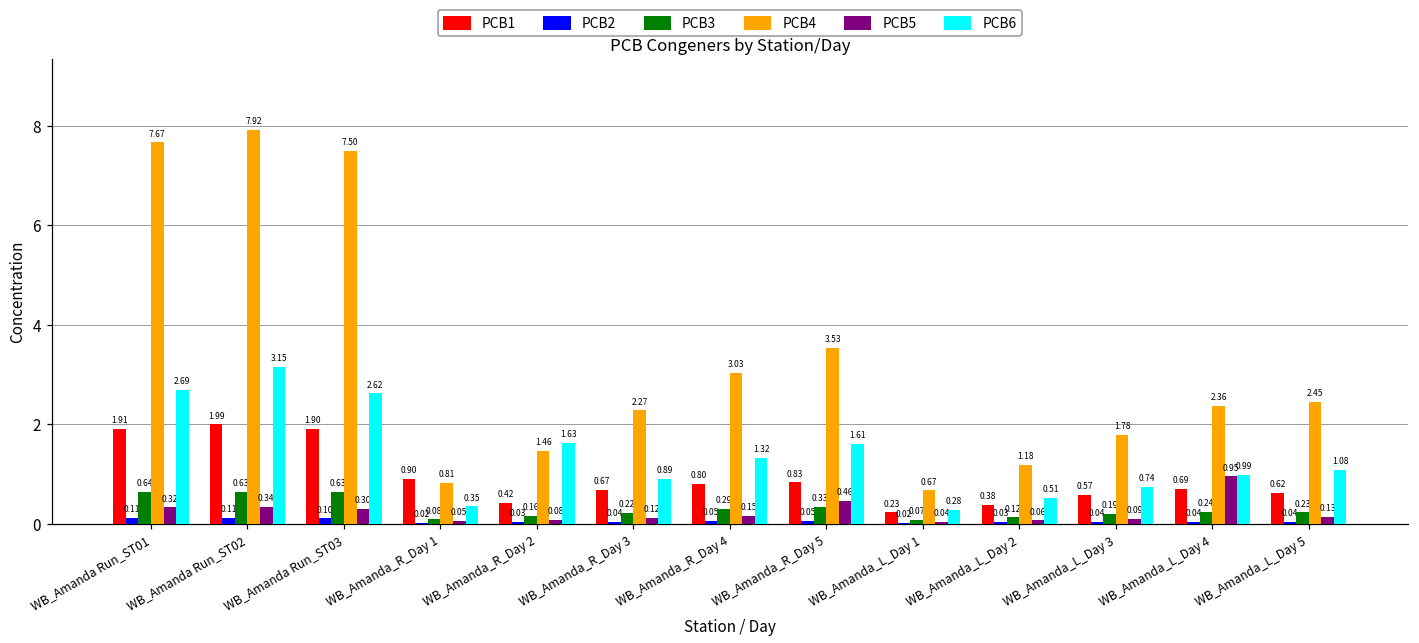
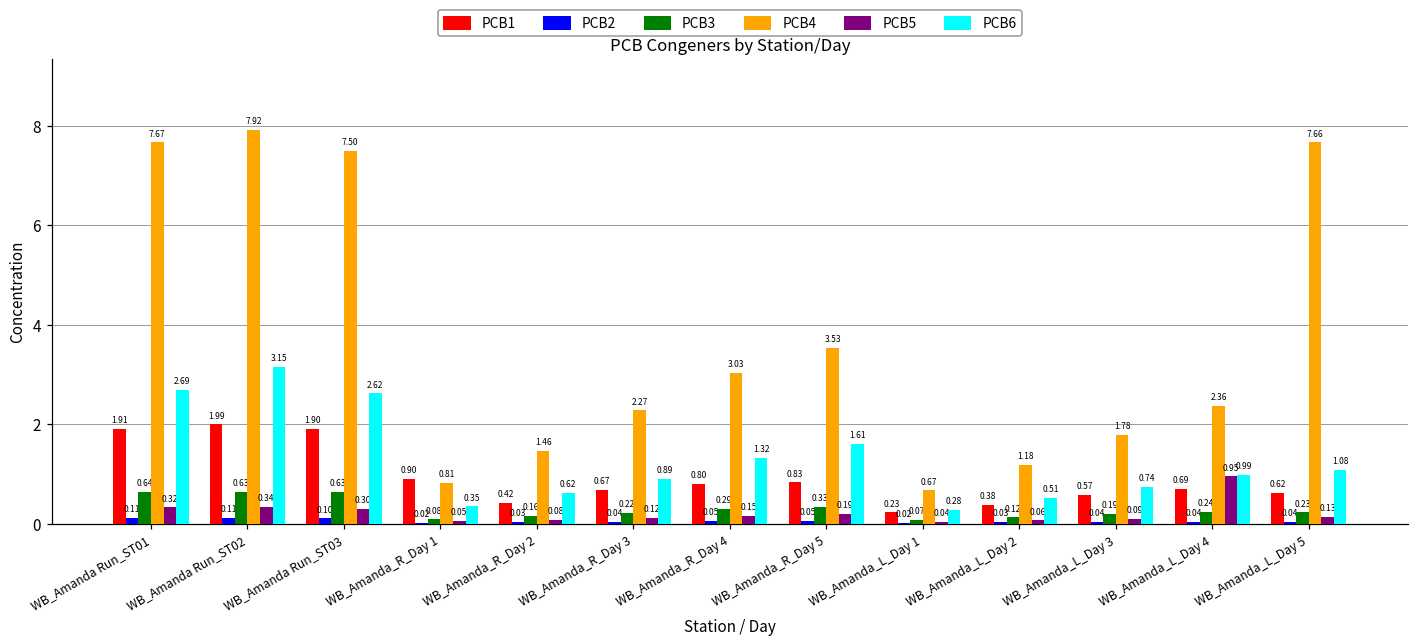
PCB6, WB_Amanda_R_Day 2: 1.63 -> 0.62
PCB5, WB_Amanda_R_Day 5: 0.46 -> 0.19
PCB4, WB_Amanda_L_Day 5: 2.45 -> 7.66
